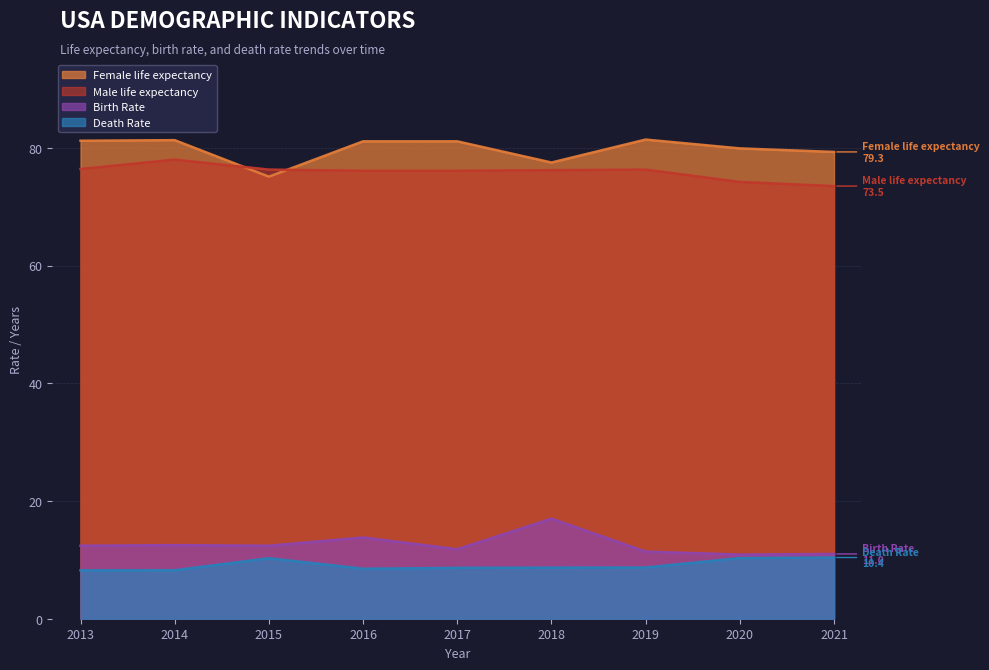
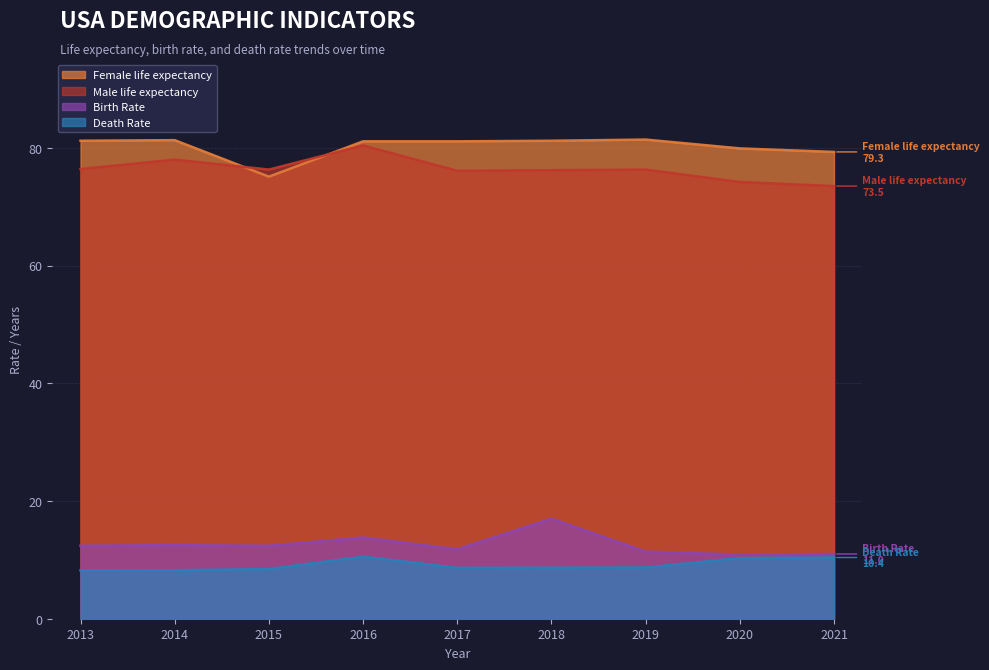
Death Rate, 2015: 10 -> 8
Male life expectancy, 2016: 76 -> 80
Death Rate, 2016: 8 -> 11
Female life expectancy, 2018: 78 -> 81
